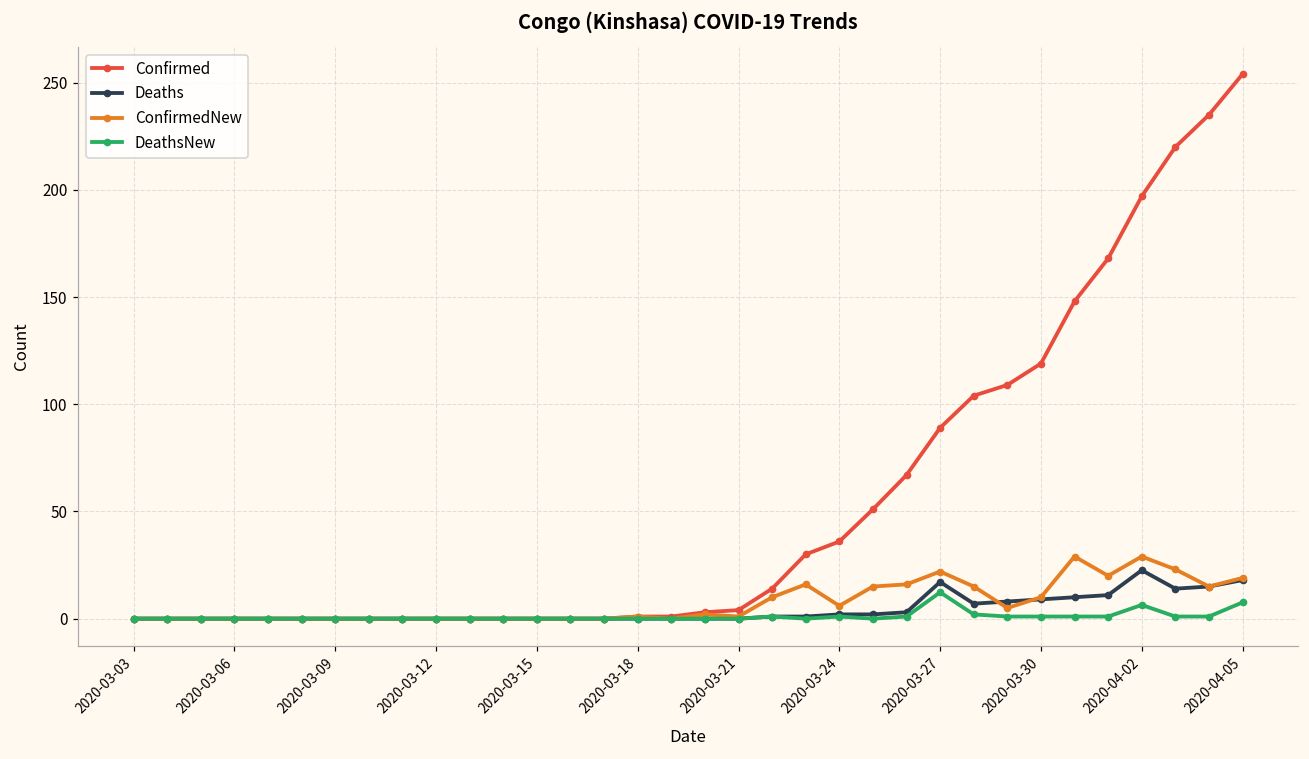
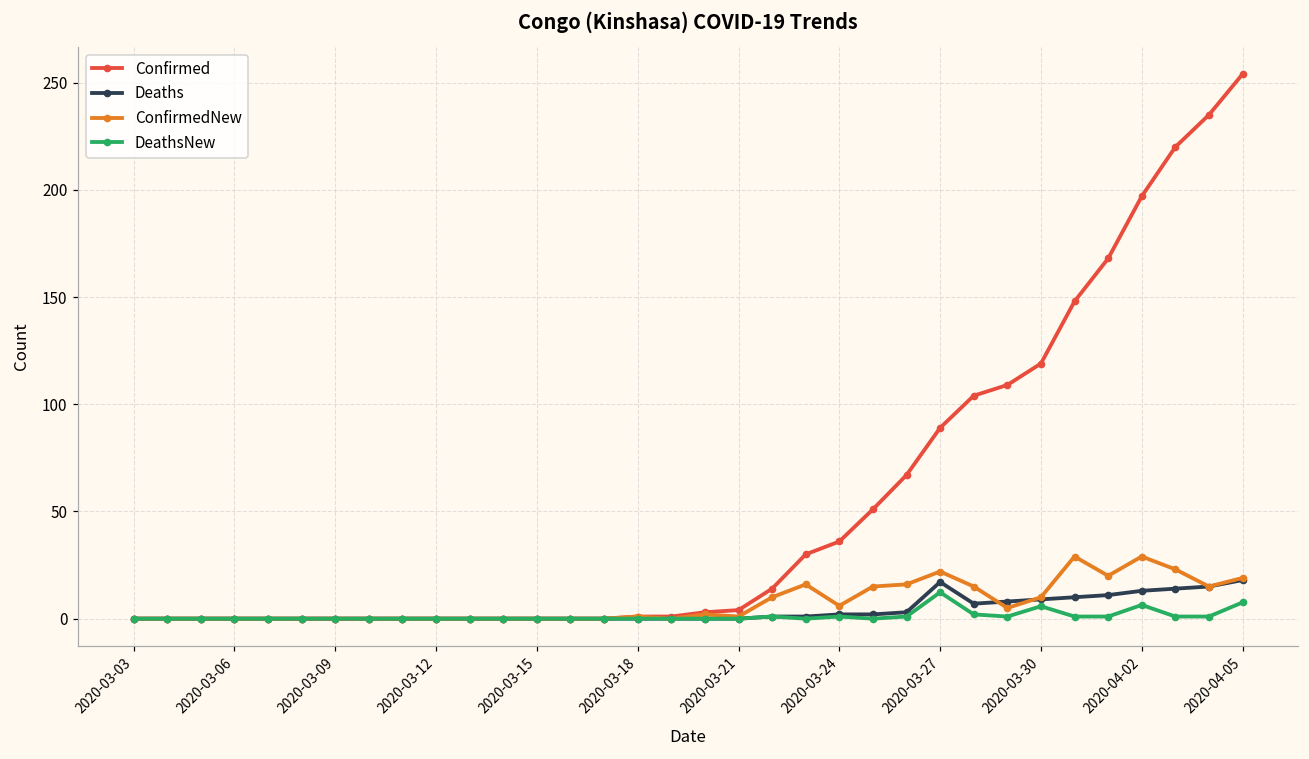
DeathsNew, 2020-03-30: 1 -> 6
Deaths, 2020-04-02: 23 -> 13
